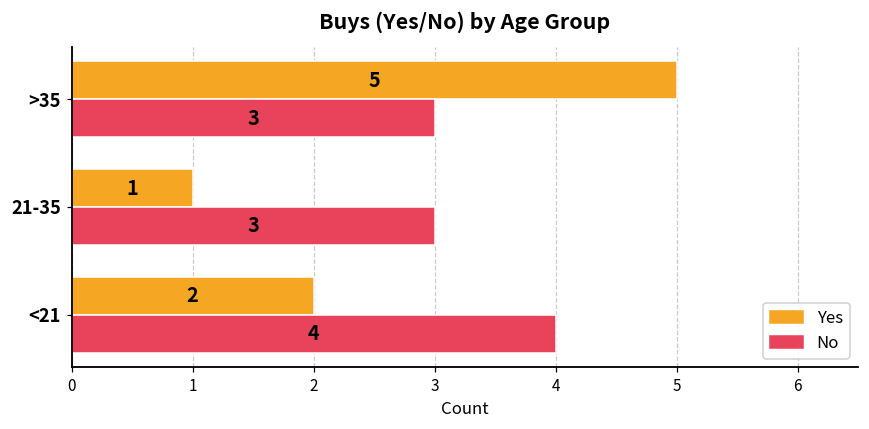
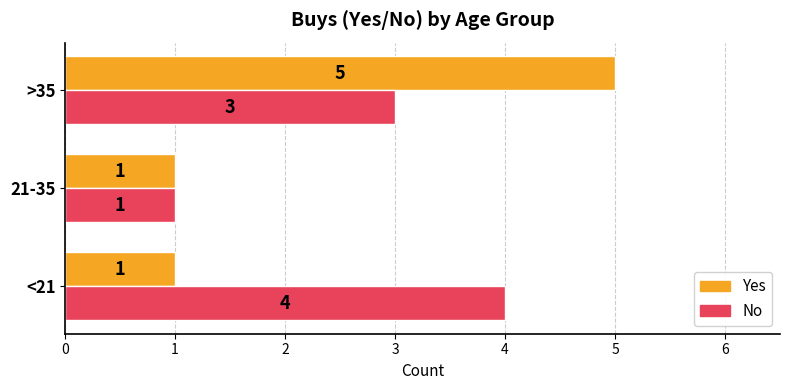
No, 21-35: 3 -> 1
Yes, <21: 2 -> 1
